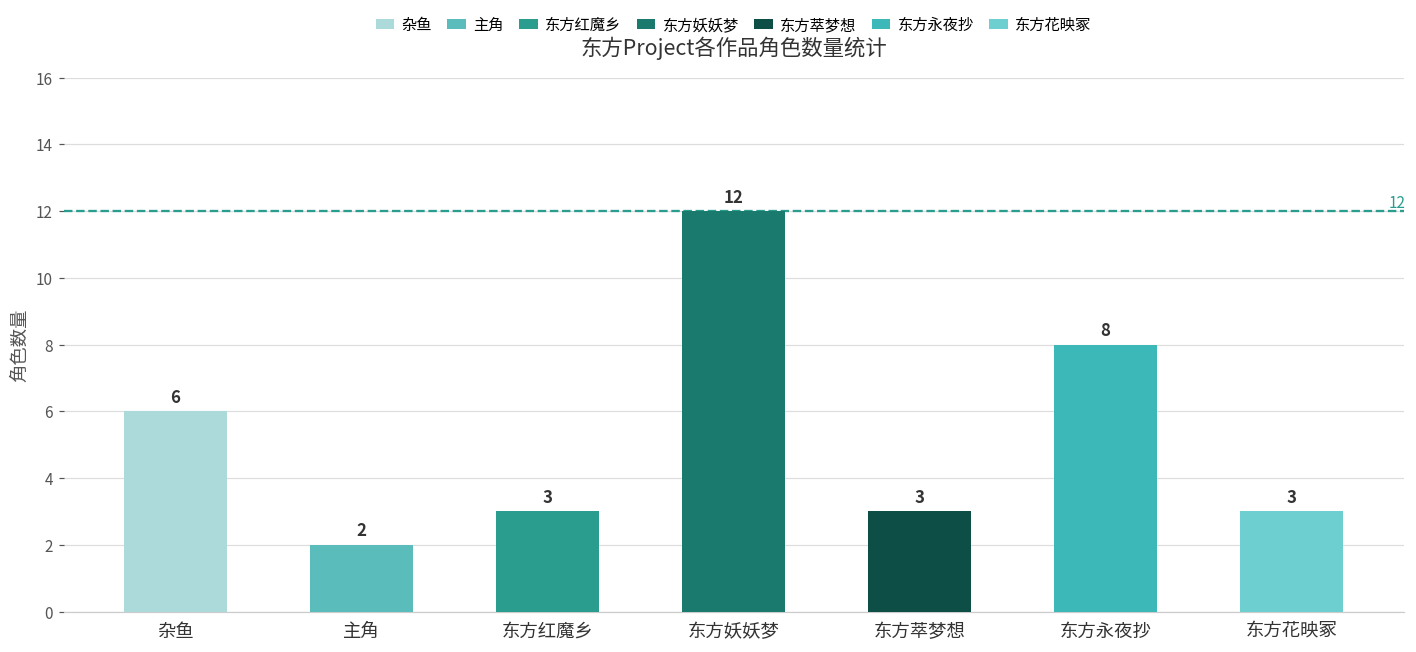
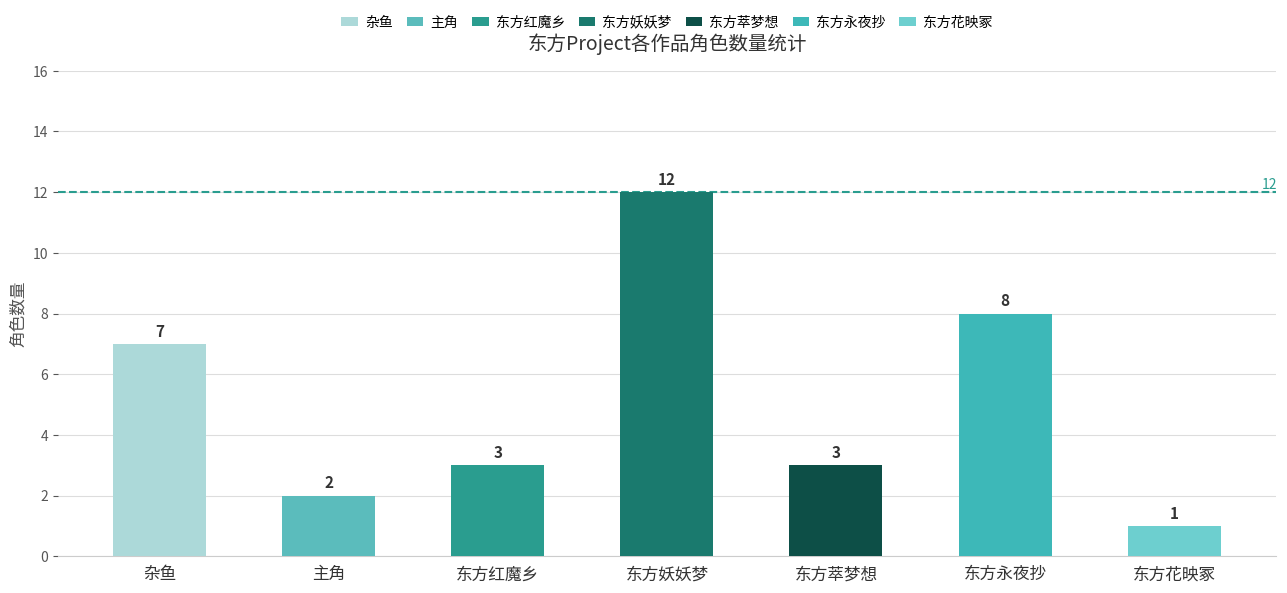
杂鱼: 6 -> 7
东方花映冢: 3 -> 1
